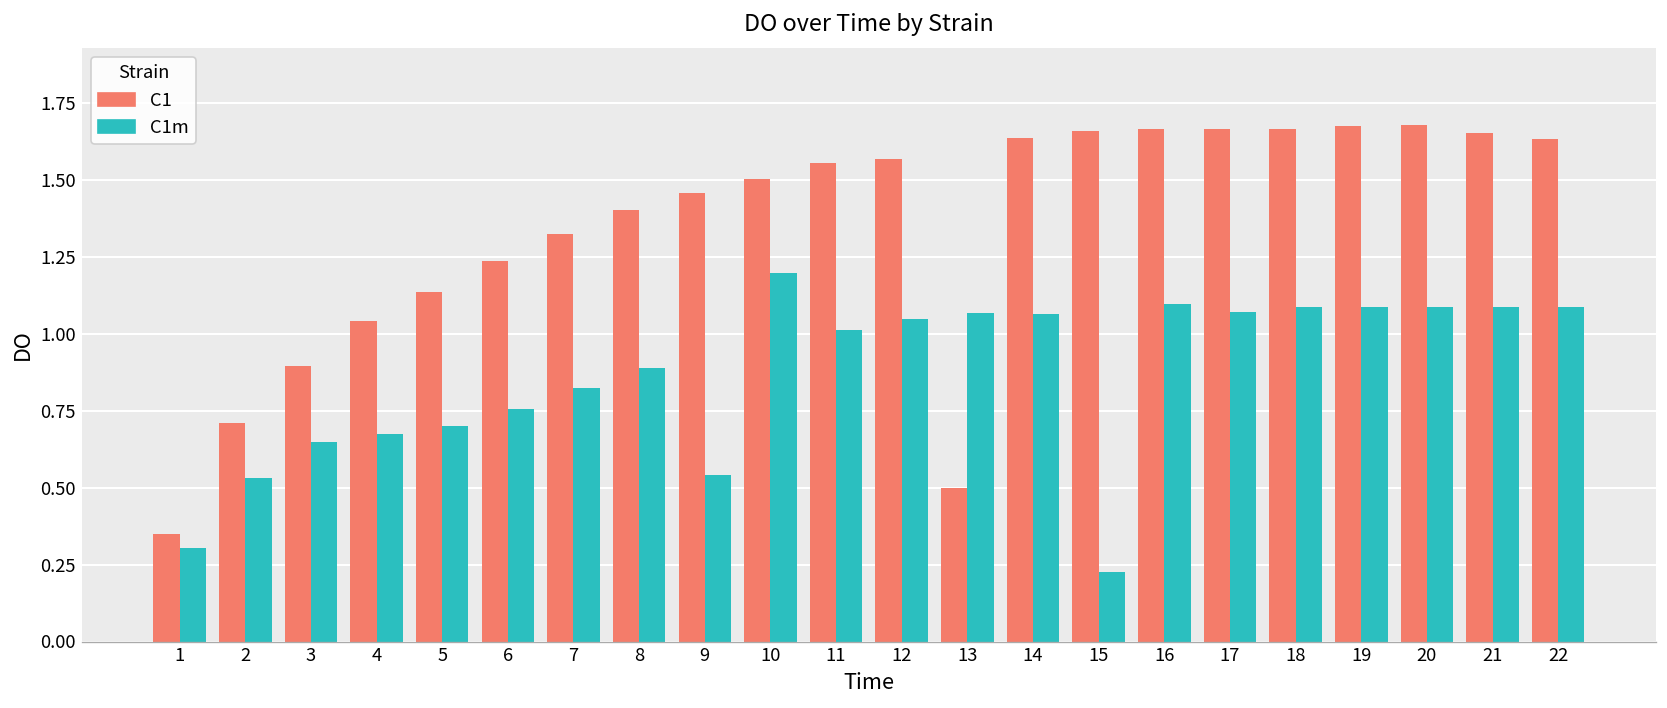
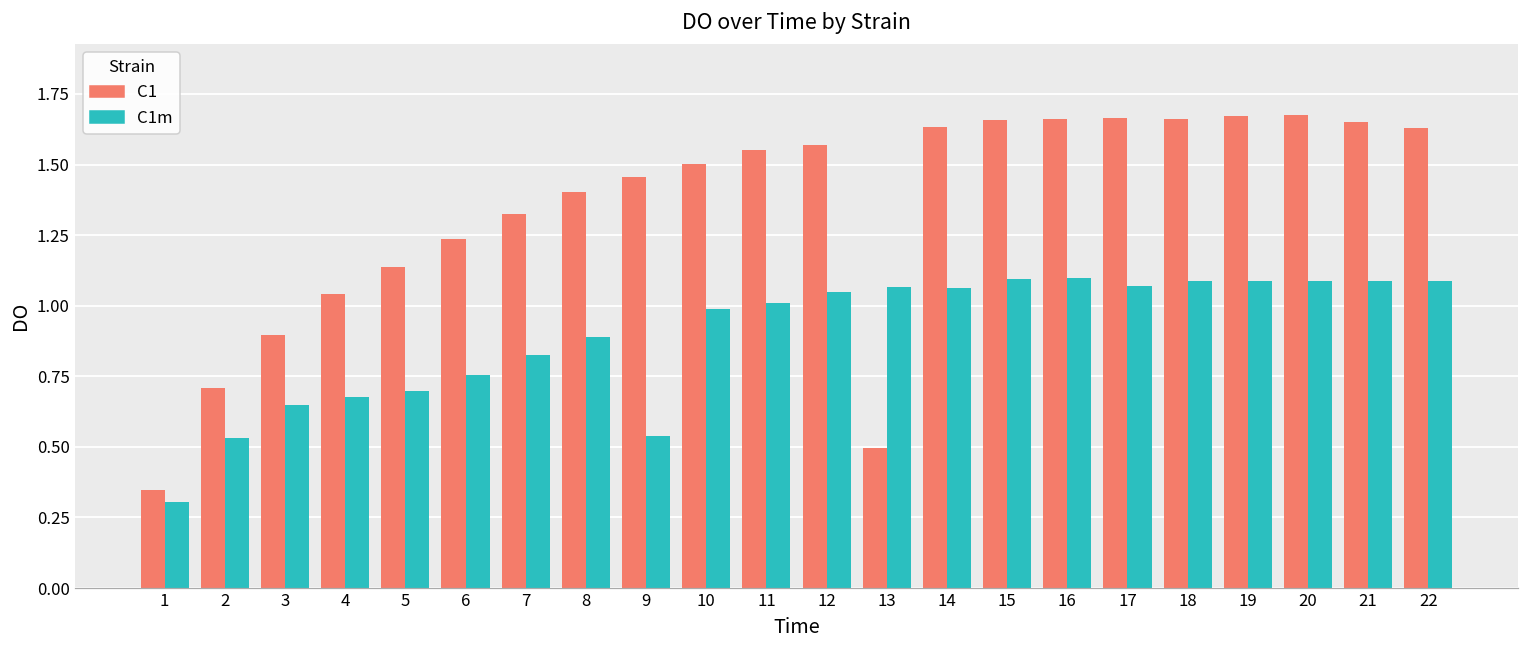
C1m, 10: 1.20 -> 0.99
C1m, 15: 0.23 -> 1.10
